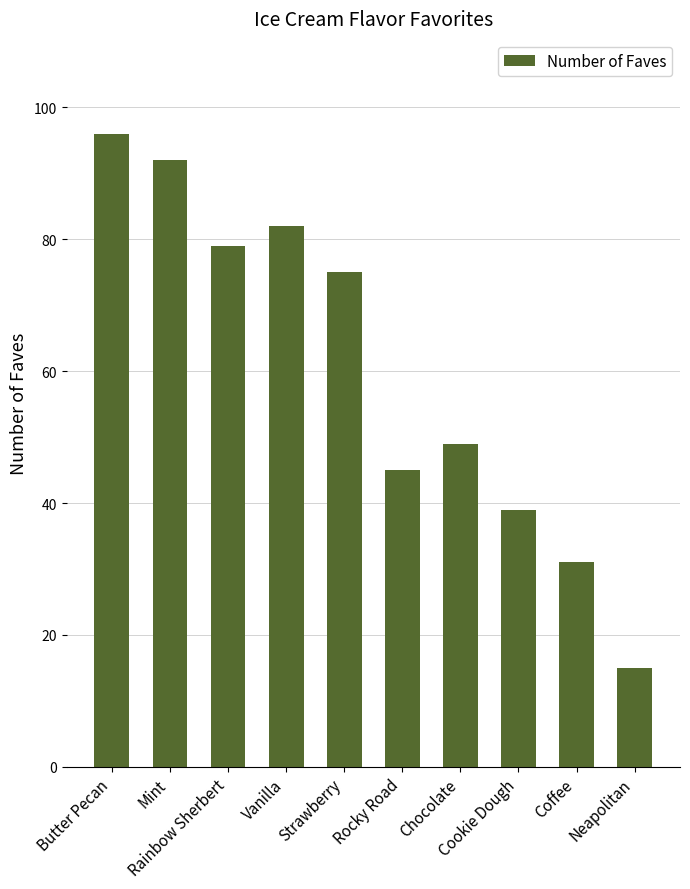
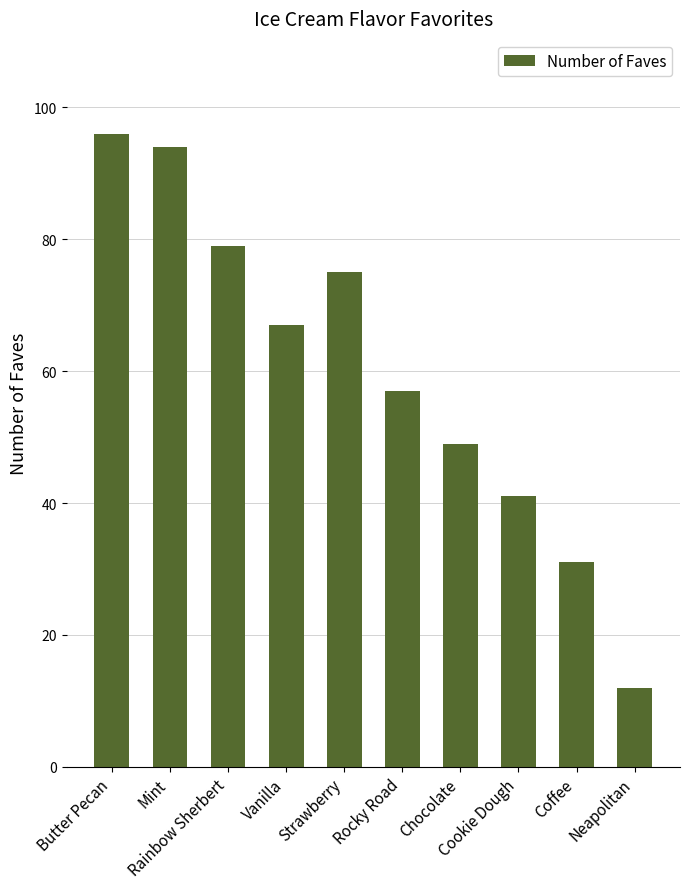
Mint: 92 -> 94
Vanilla: 82 -> 67
Rocky Road: 45 -> 57
Cookie Dough: 39 -> 41
Neapolitan: 15 -> 12
